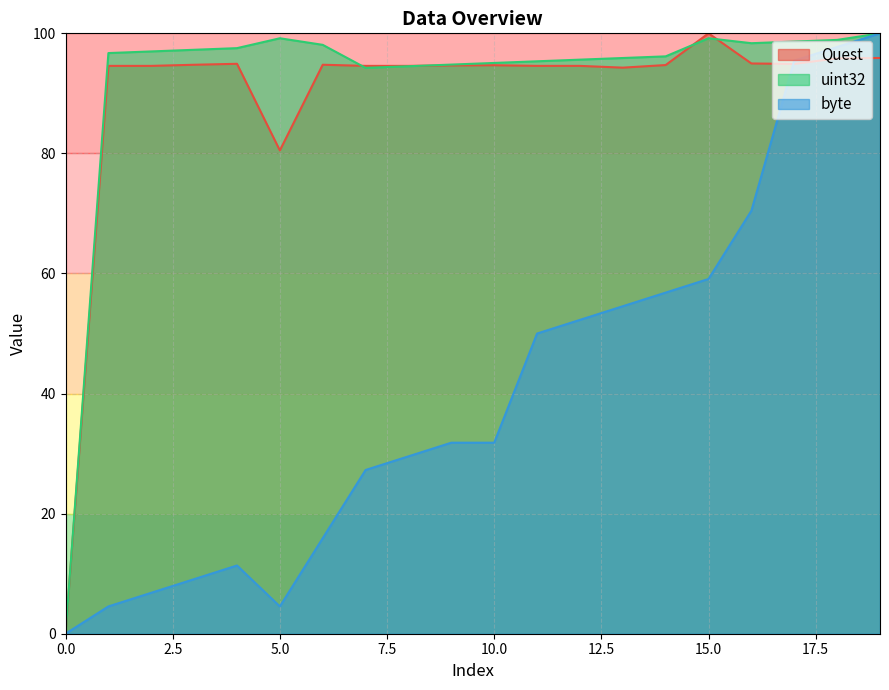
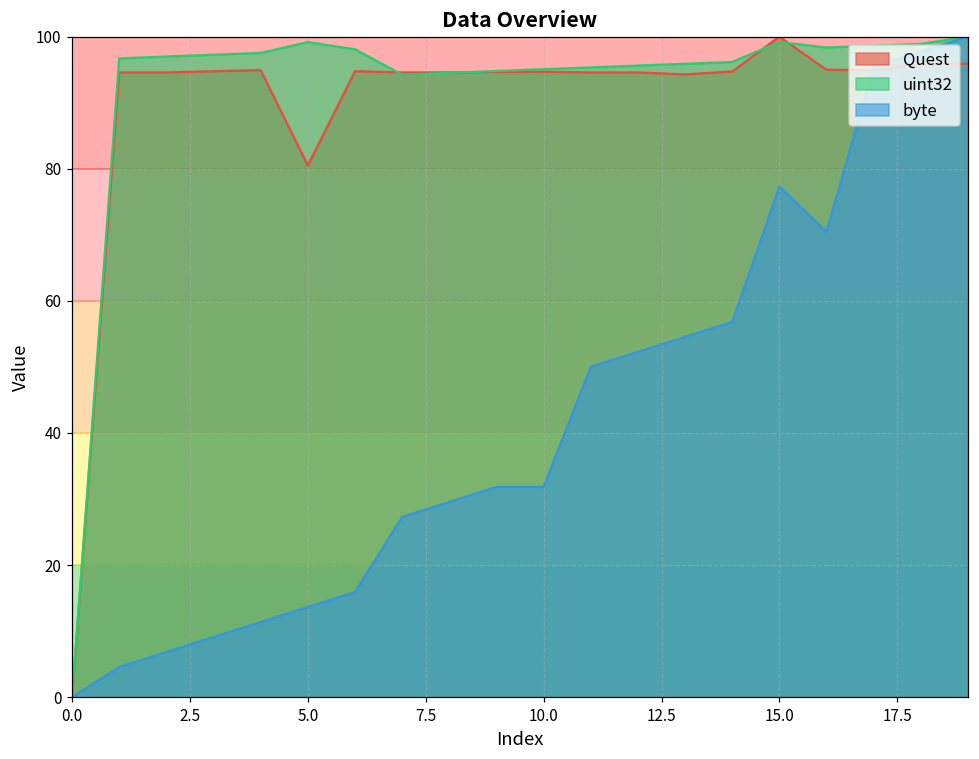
byte, 5.0: 5 -> 14
byte, 15.0: 59 -> 77
